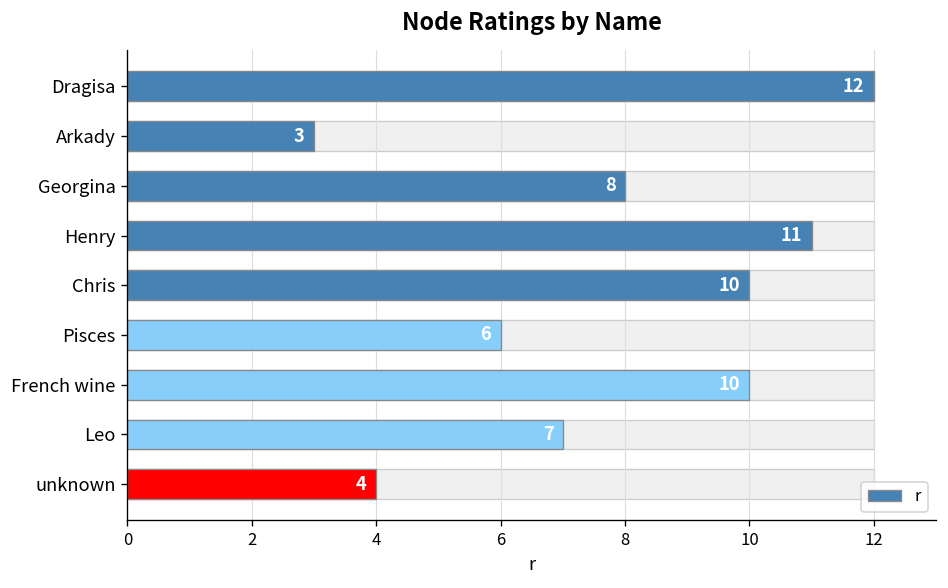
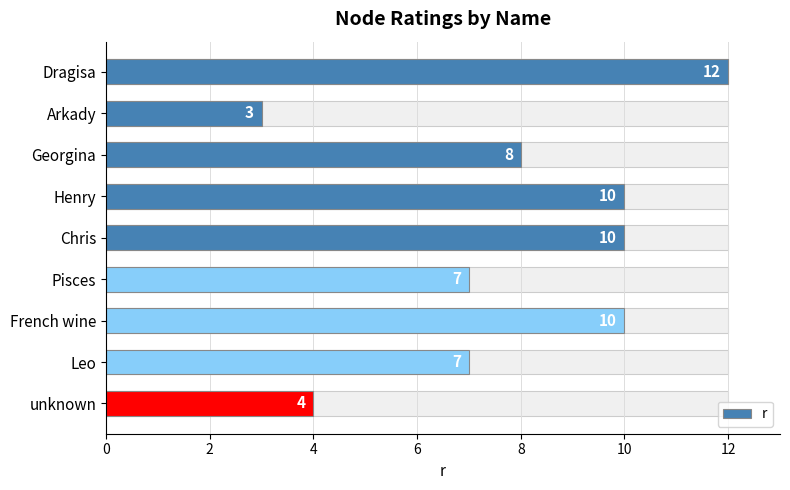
r, Henry: 11 -> 10
r, Pisces: 6 -> 7
